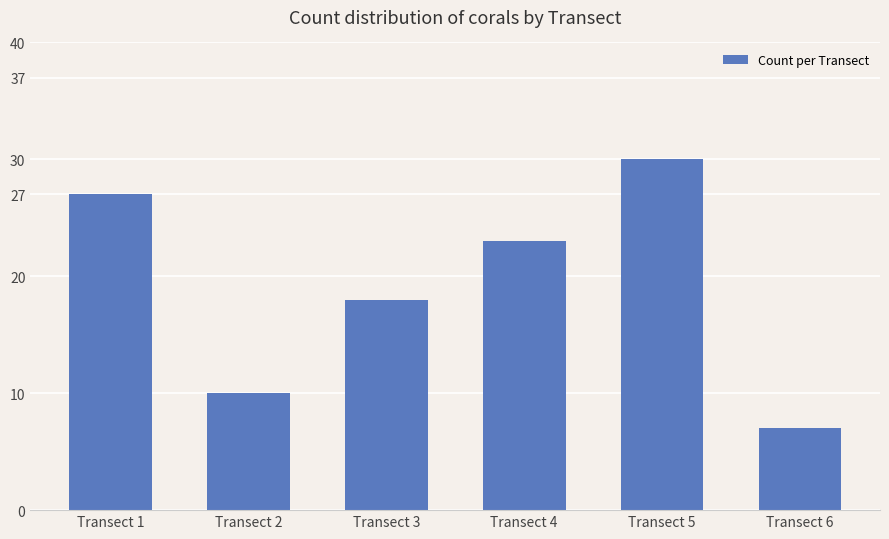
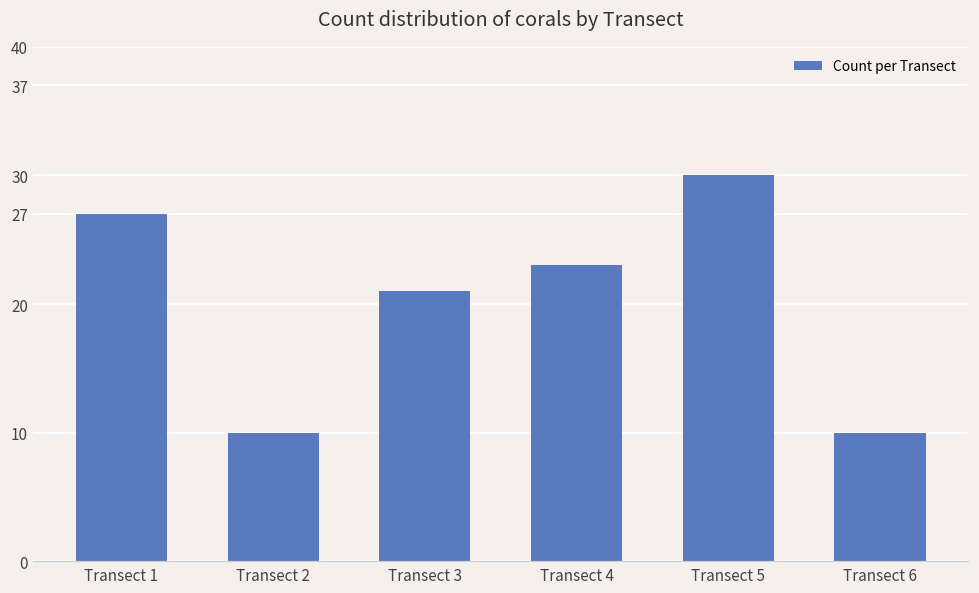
Transect 3: 18 -> 21
Transect 6: 7 -> 10
